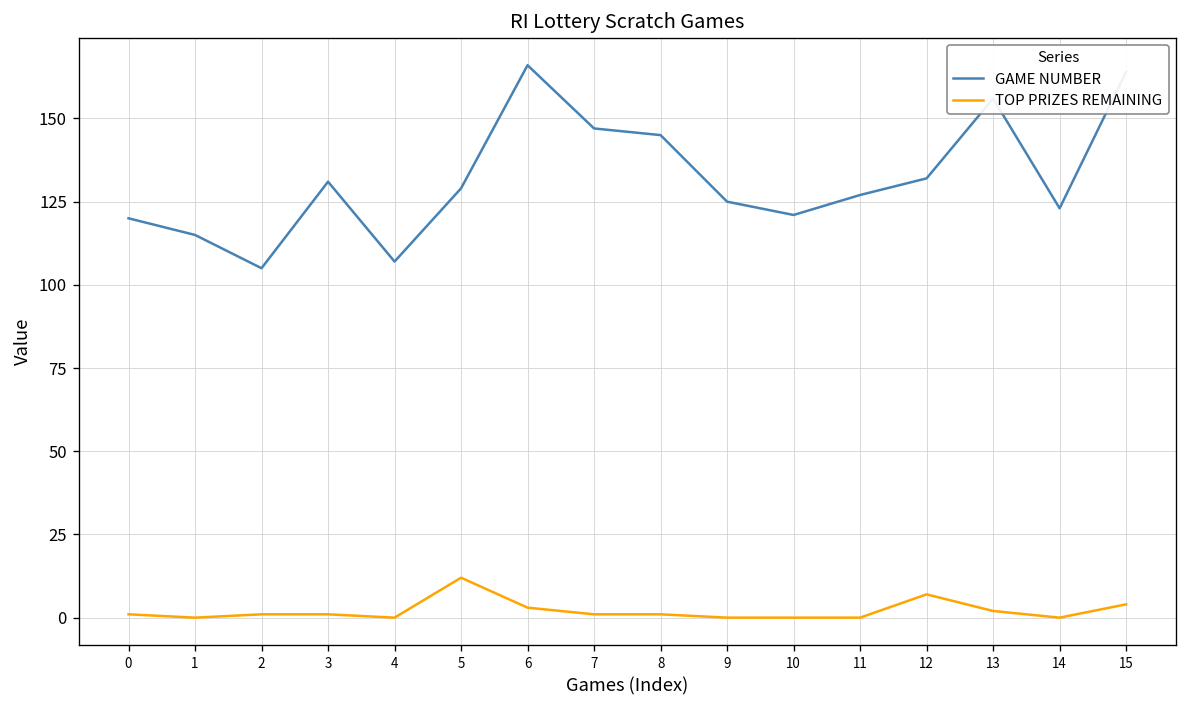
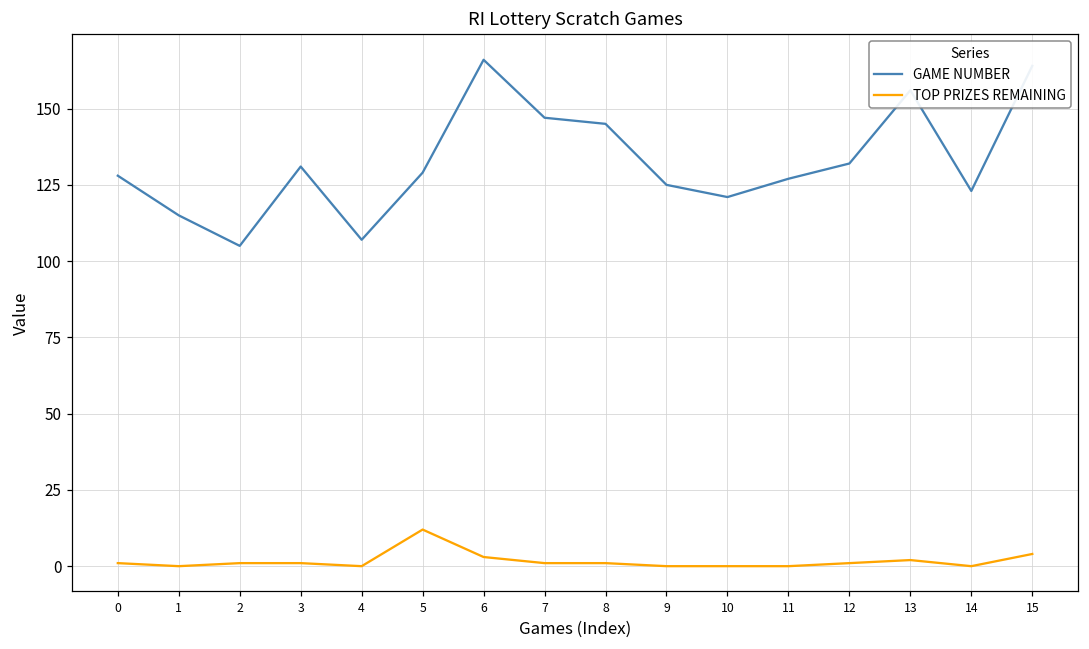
GAME NUMBER, 0: 120 -> 128
TOP PRIZES REMAINING, 12: 7 -> 1
